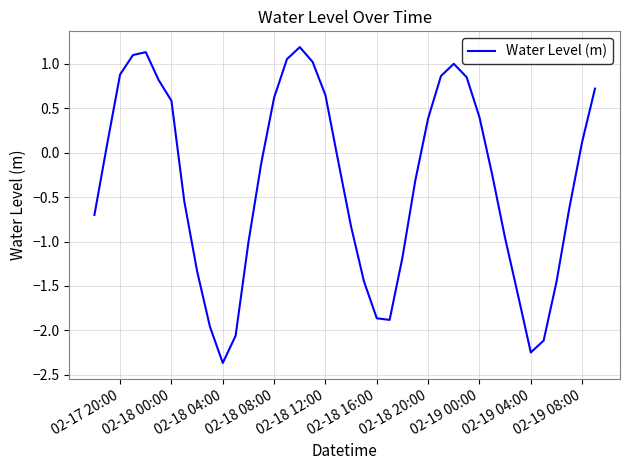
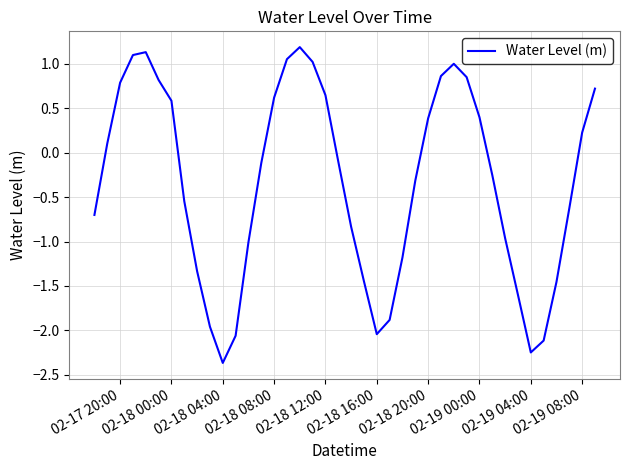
02-17 20:00: 0.9 -> 0.8
02-18 16:00: -1.9 -> -2.0
02-19 08:00: 0.1 -> 0.2
